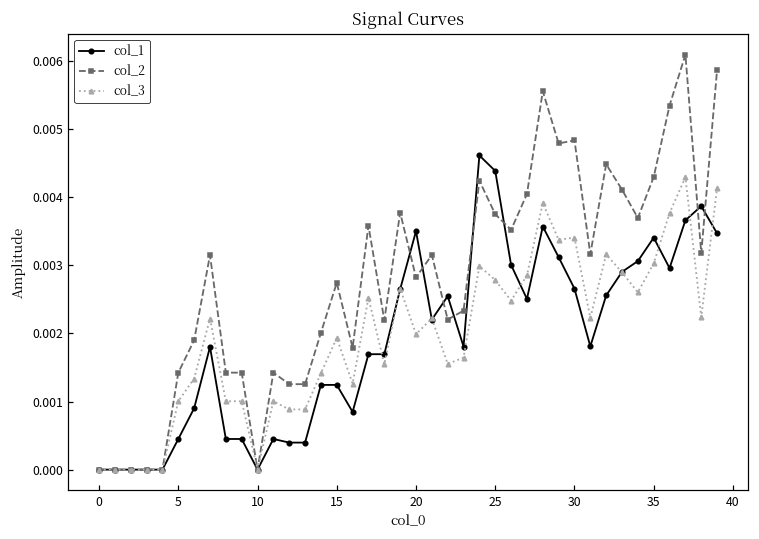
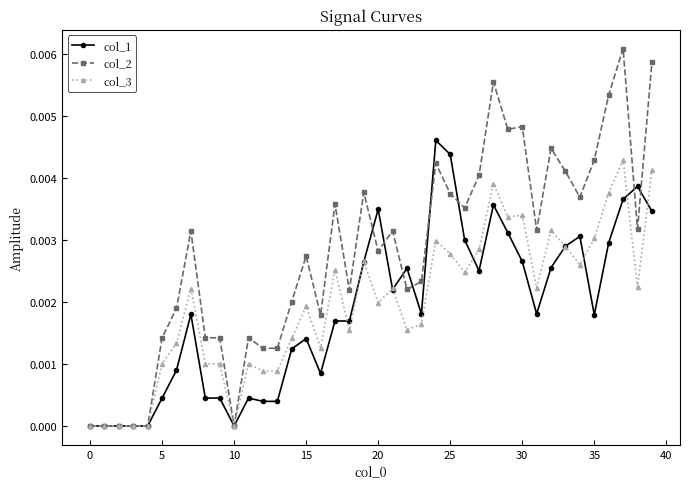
col_1, 15: 0.0012 -> 0.0014
col_1, 35: 0.0034 -> 0.0018
